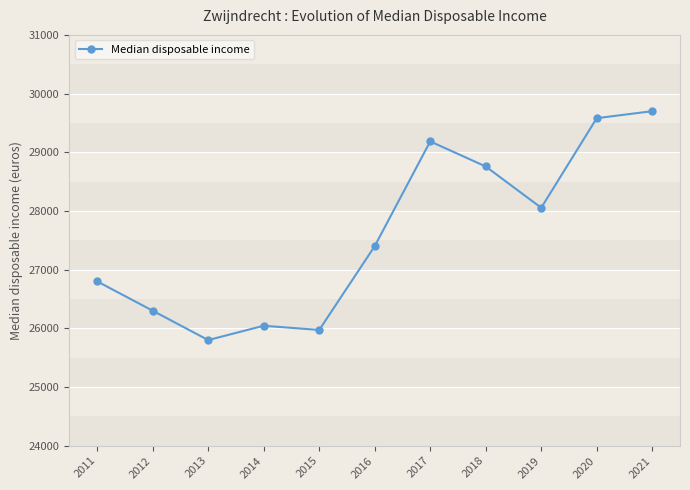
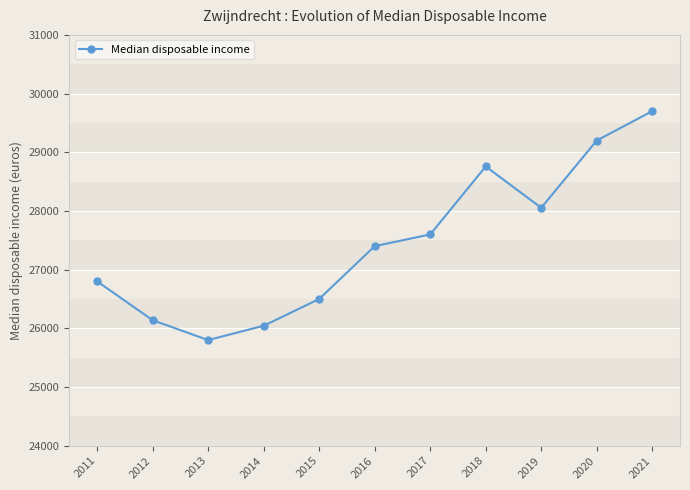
2012: 26300 -> 26100
2015: 26000 -> 26500
2017: 29200 -> 27600
2020: 29600 -> 29200
